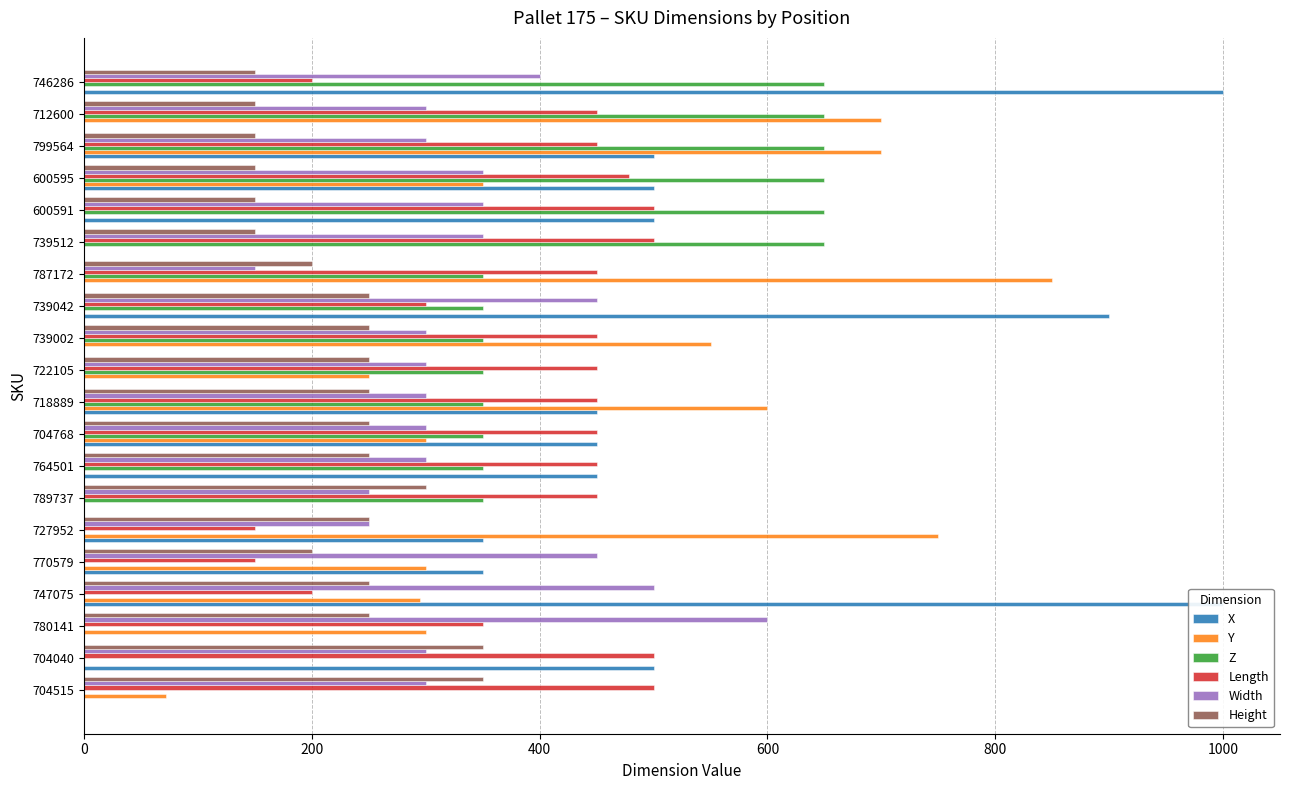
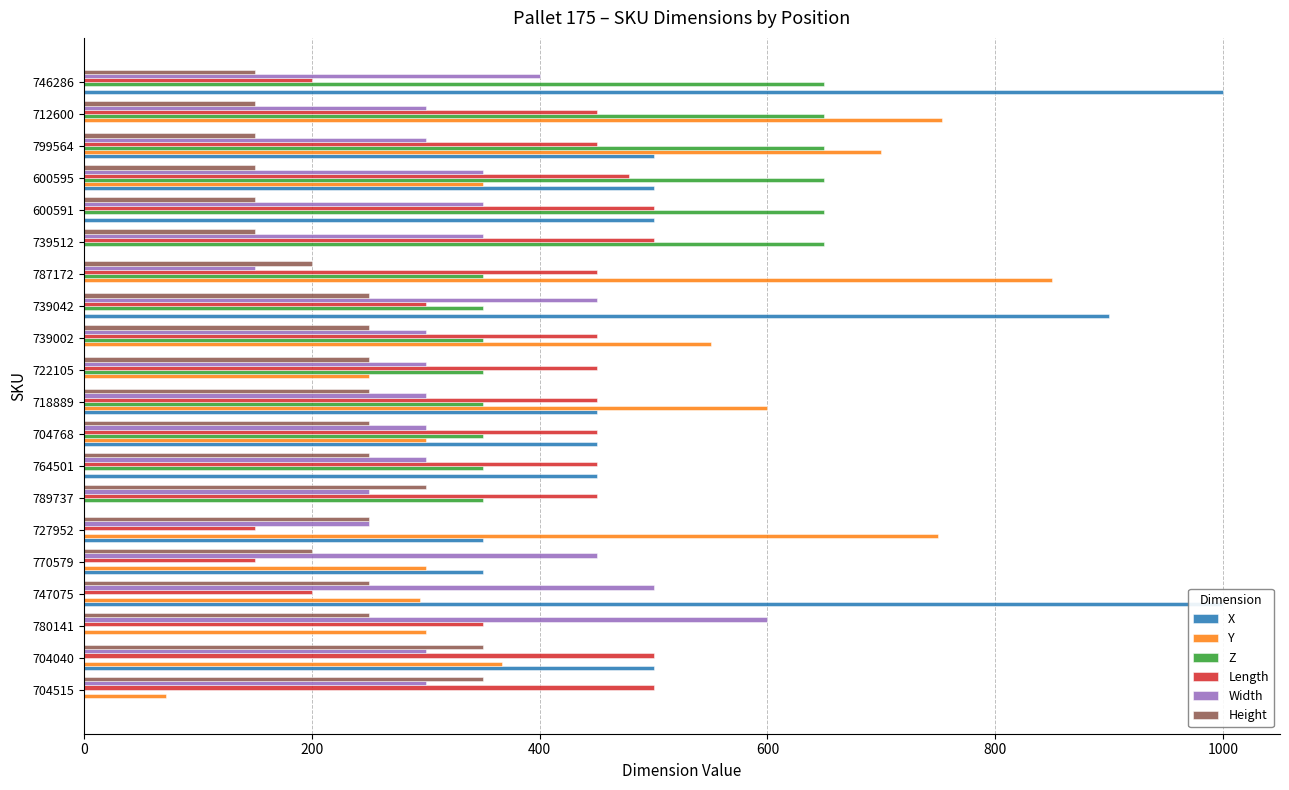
Y, 712600: 700 -> 753
Y, 704040: 0 -> 367
